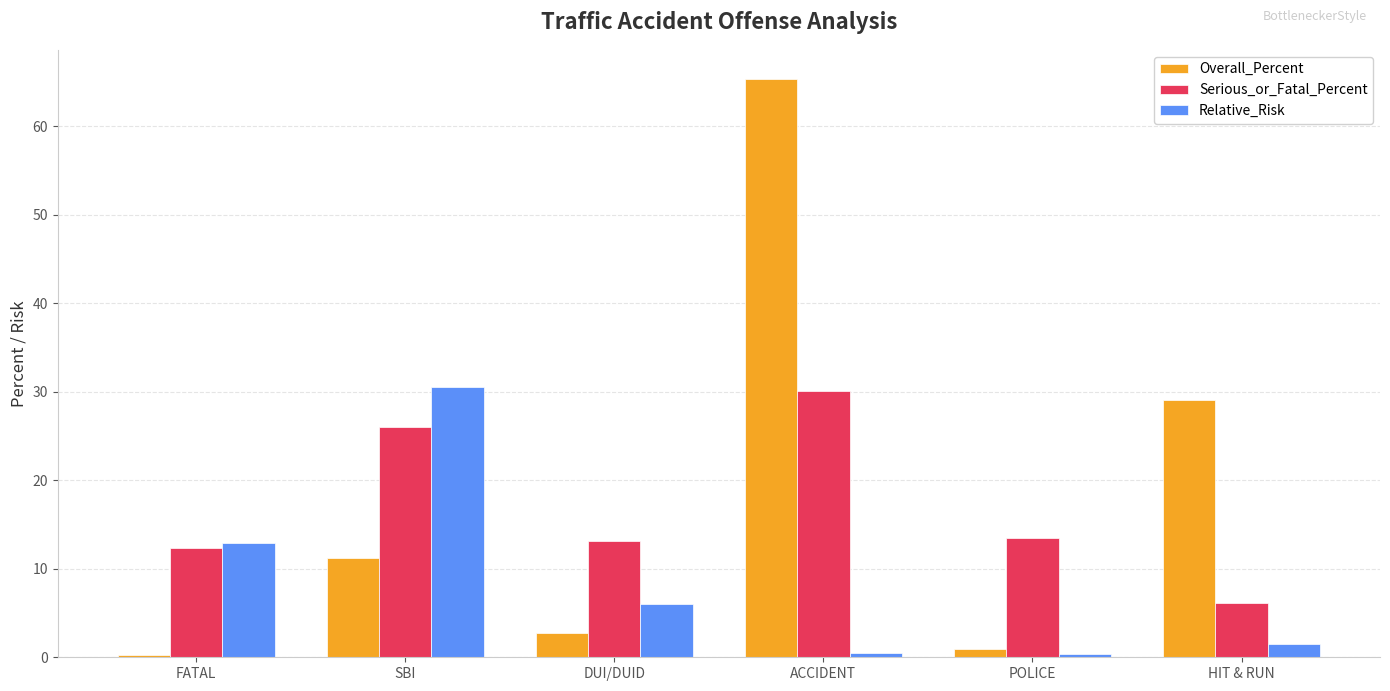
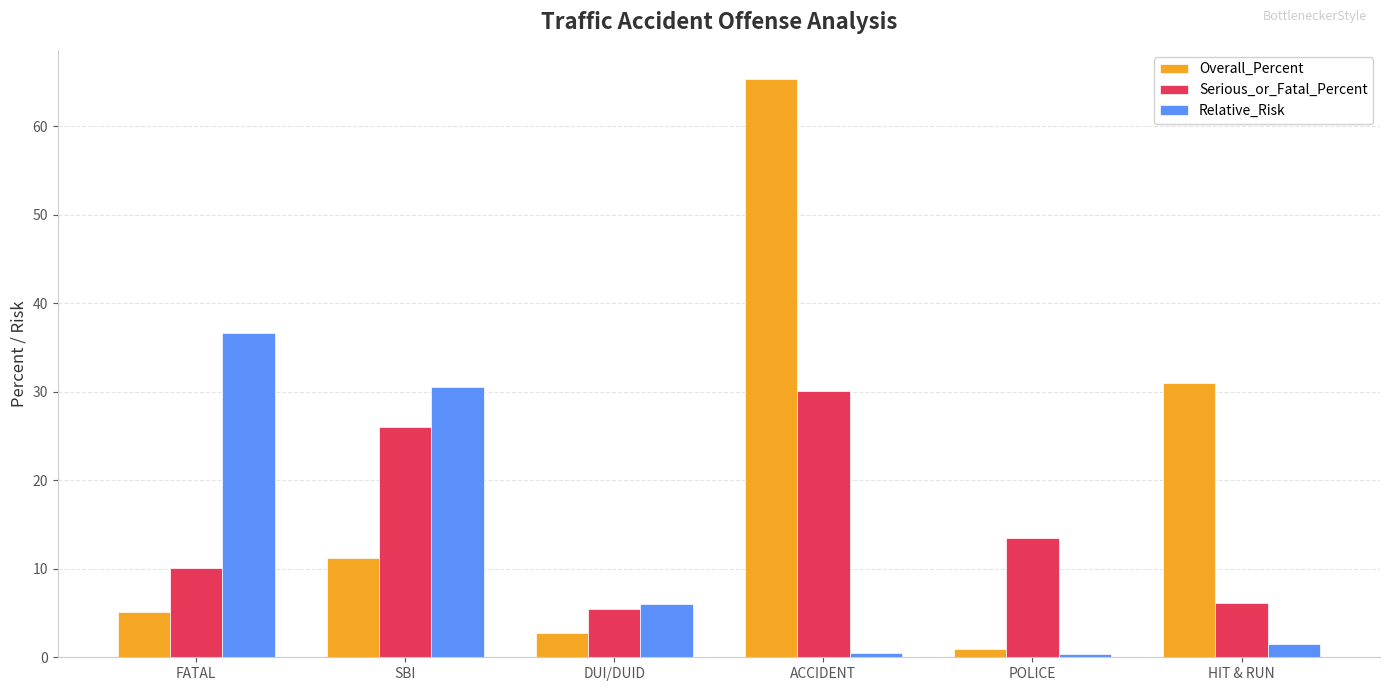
Overall_Percent, FATAL: 0 -> 5
Serious_or_Fatal_Percent, FATAL: 12 -> 10
Relative_Risk, FATAL: 13 -> 37
Serious_or_Fatal_Percent, DUI/DUID: 13 -> 5
Overall_Percent, HIT & RUN: 29 -> 31
